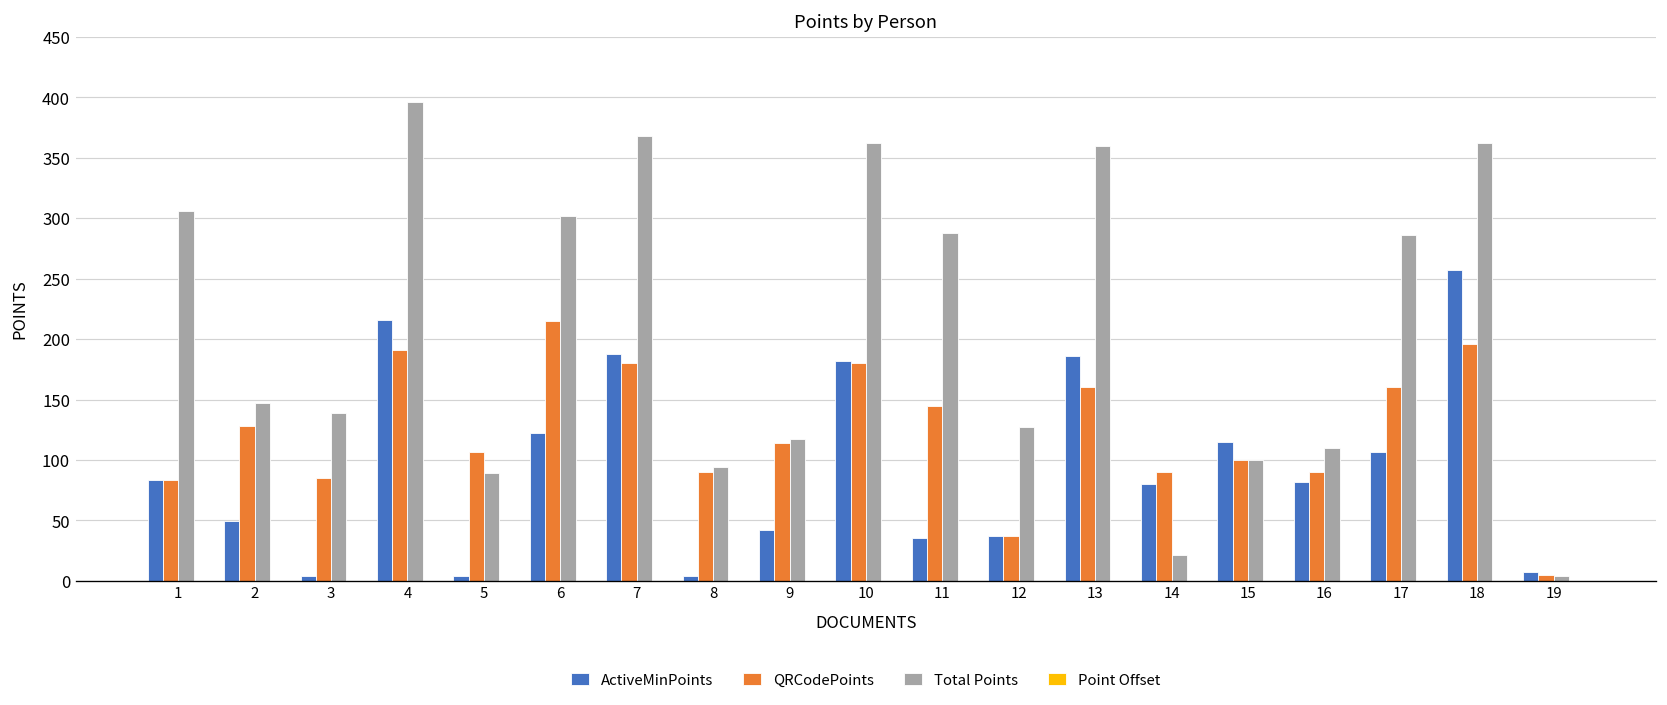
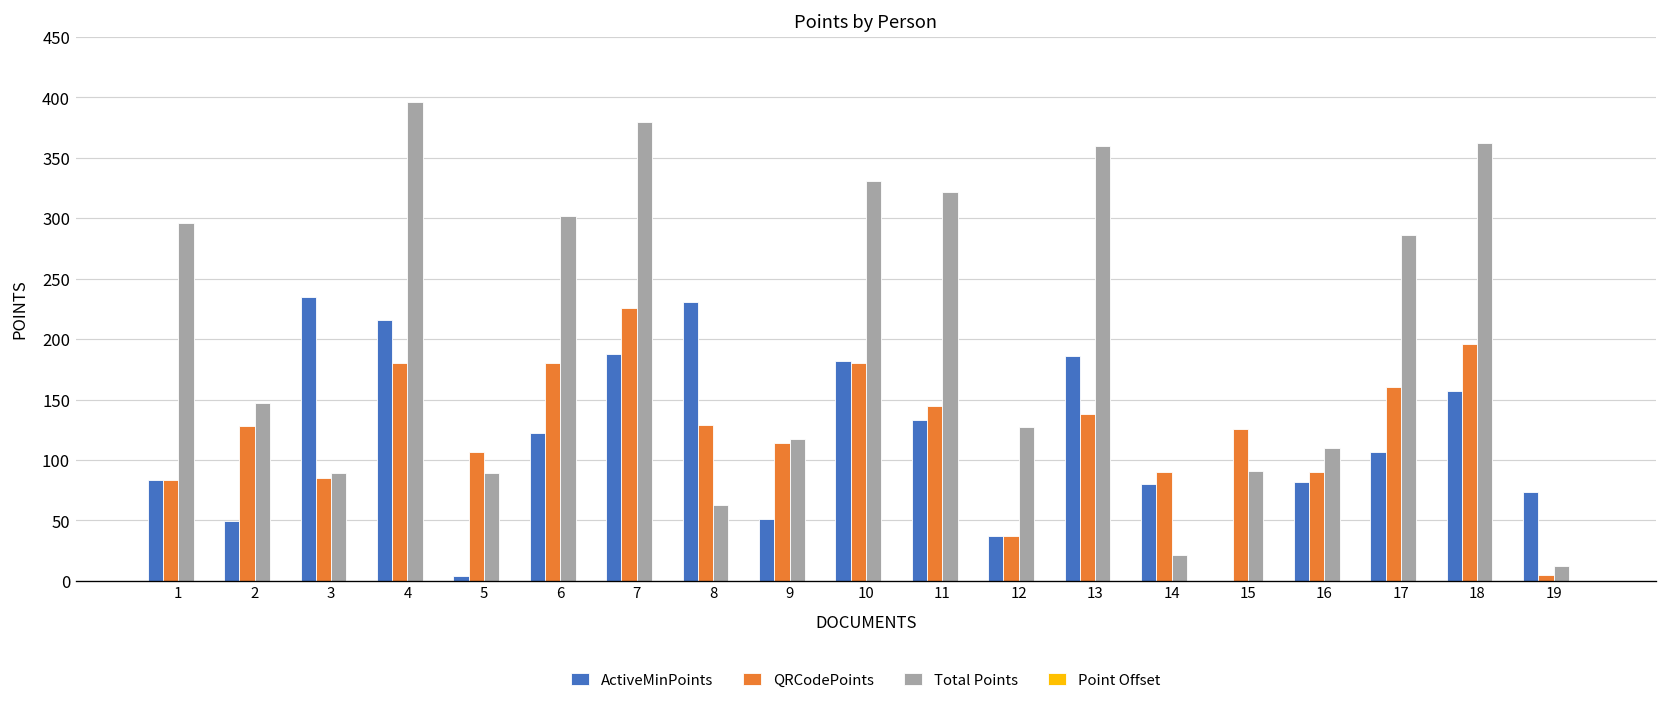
Total Points, 1: 306 -> 296
ActiveMinPoints, 3: 4 -> 235
Total Points, 3: 139 -> 89
QRCodePoints, 4: 191 -> 180
QRCodePoints, 6: 215 -> 180
QRCodePoints, 7: 180 -> 226
Total Points, 7: 368 -> 380
ActiveMinPoints, 8: 4 -> 231
QRCodePoints, 8: 90 -> 129
Total Points, 8: 94 -> 63
ActiveMinPoints, 9: 42 -> 51
Total Points, 10: 362 -> 331
ActiveMinPoints, 11: 35 -> 133
Total Points, 11: 288 -> 322
QRCodePoints, 13: 160 -> 138
ActiveMinPoints, 15: 115 -> 0
QRCodePoints, 15: 100 -> 126
Total Points, 15: 100 -> 91
ActiveMinPoints, 18: 257 -> 157
ActiveMinPoints, 19: 7 -> 74
Total Points, 19: 4 -> 12
